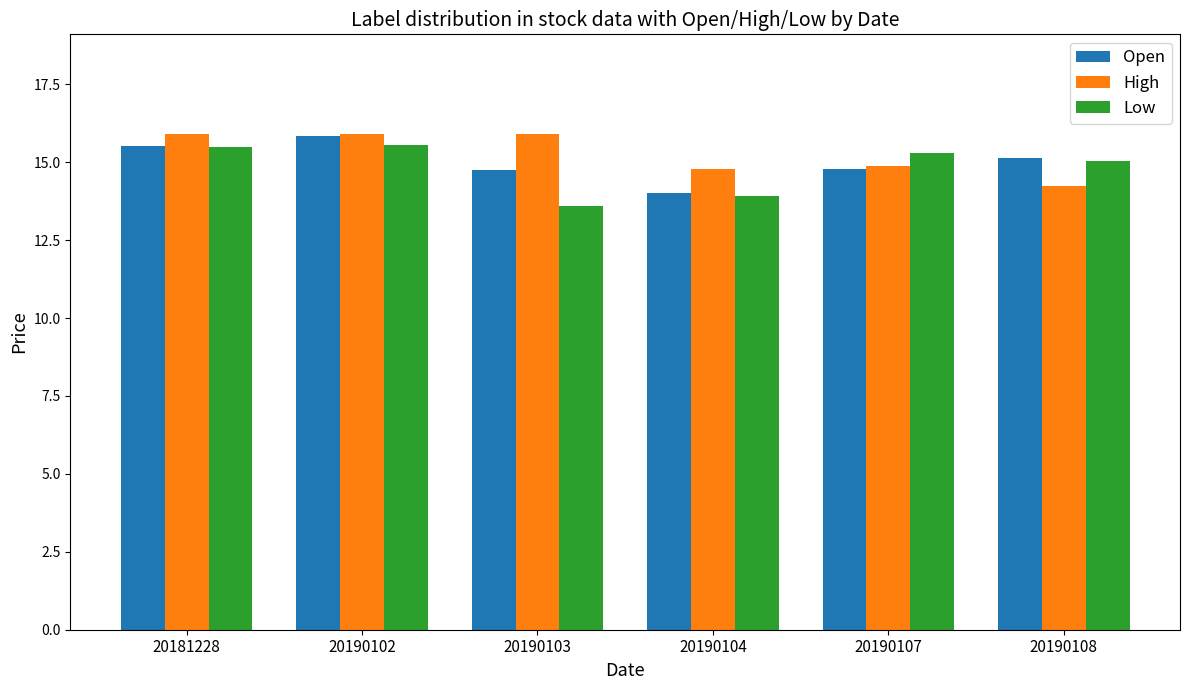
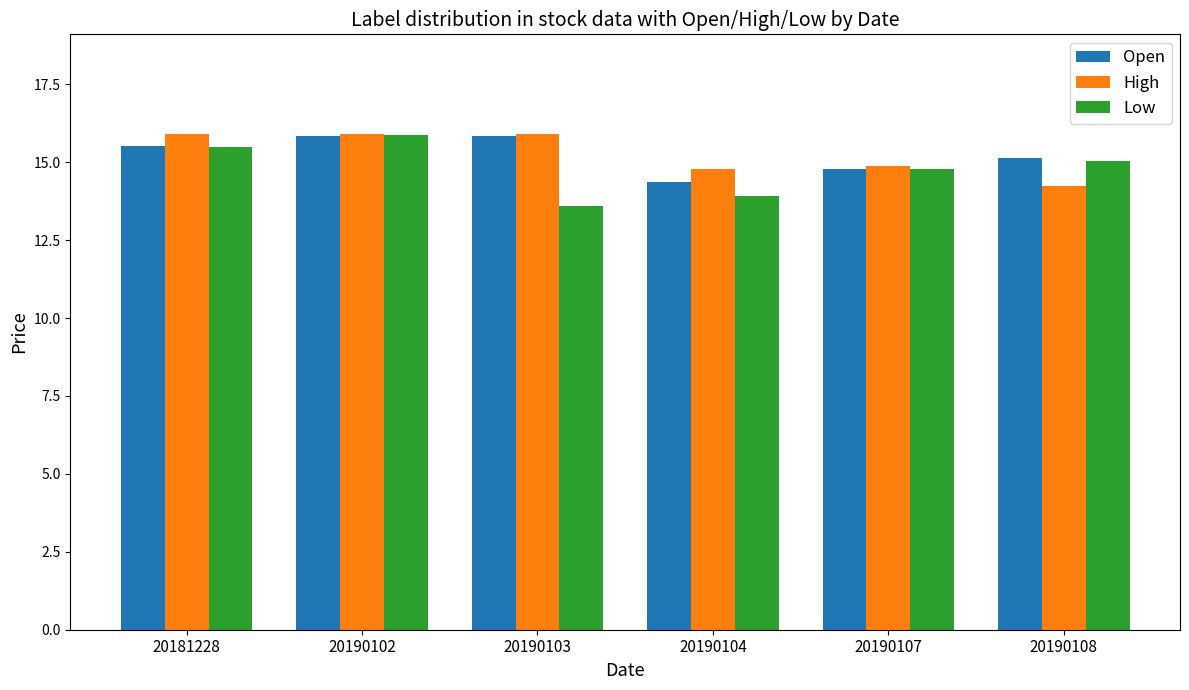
Low, 20190102: 15.6 -> 15.9
Open, 20190103: 14.8 -> 15.9
Open, 20190104: 14.0 -> 14.4
Low, 20190107: 15.3 -> 14.8
